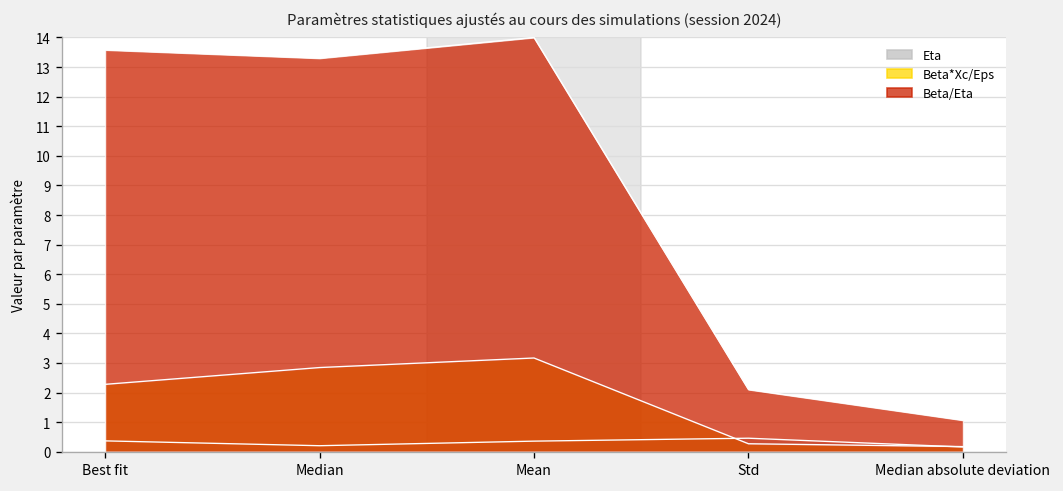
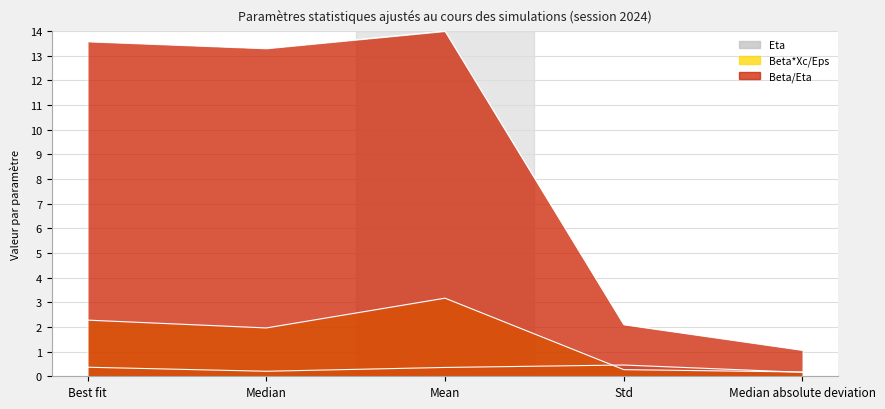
Beta*Xc/Eps, Median: 2.8 -> 2.0
